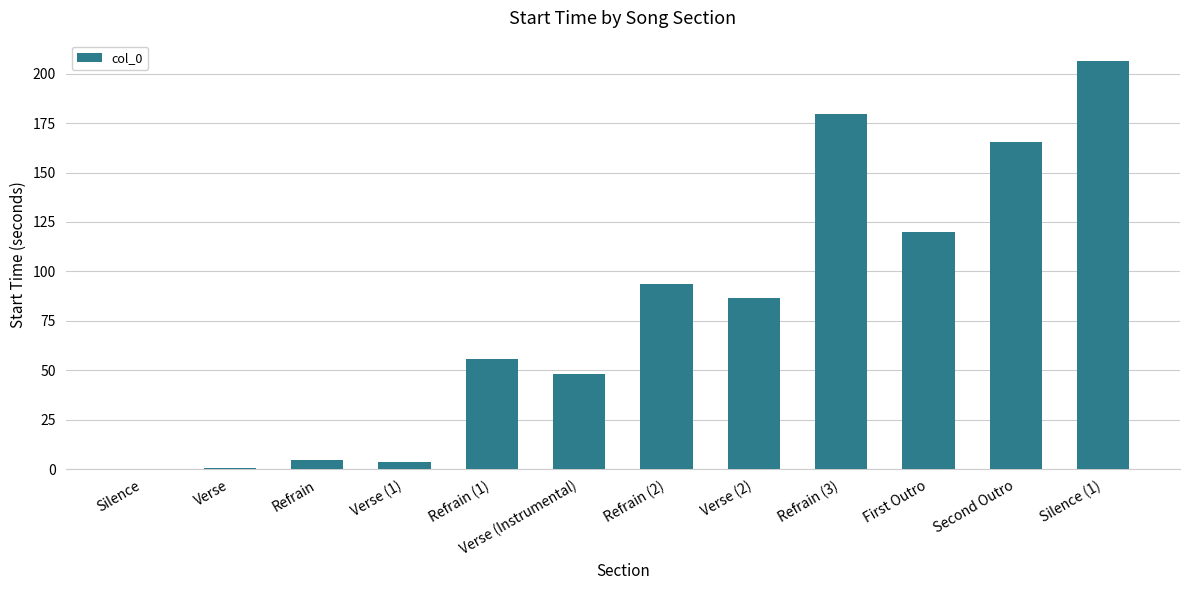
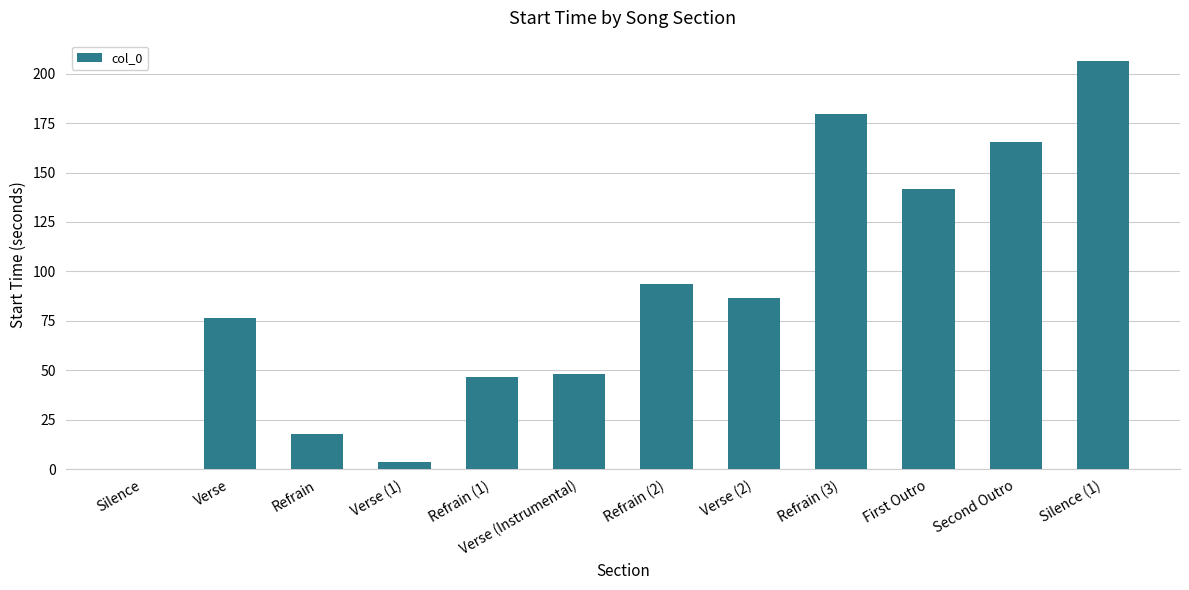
Verse: 1 -> 77
Refrain: 5 -> 18
Refrain (1): 56 -> 47
First Outro: 120 -> 142
